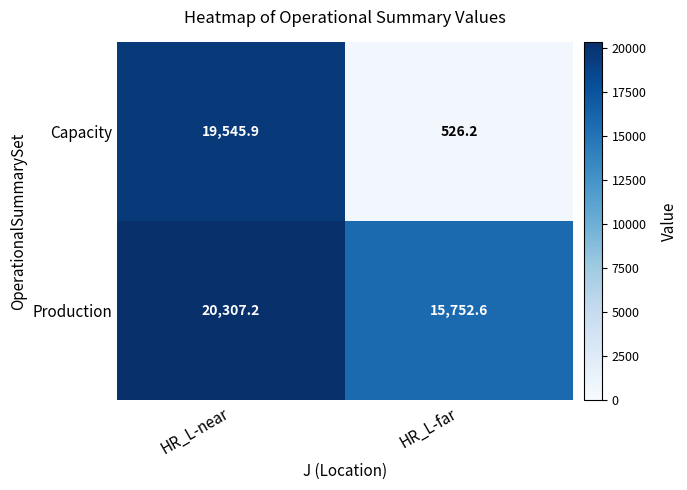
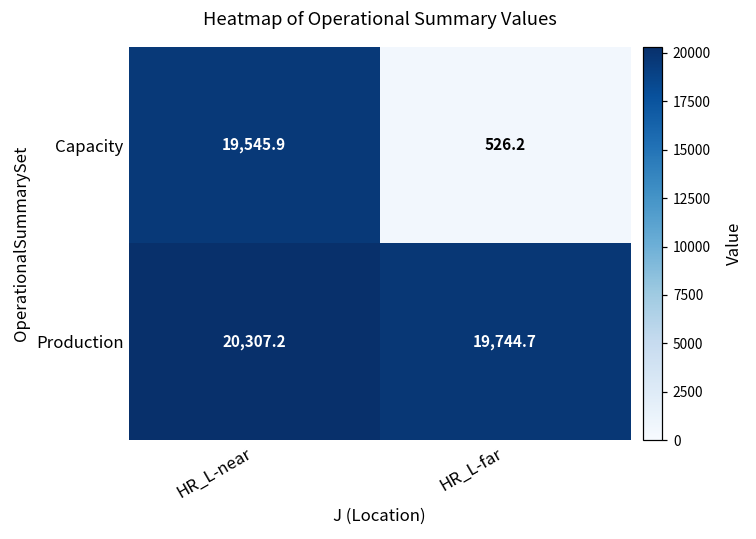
Production, HR_L-far: 15,752.6 -> 19,744.7
